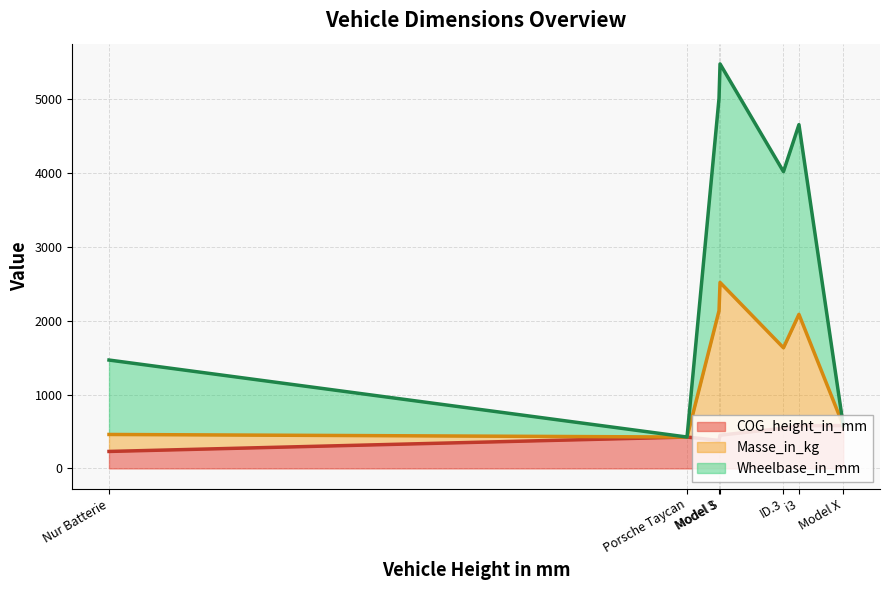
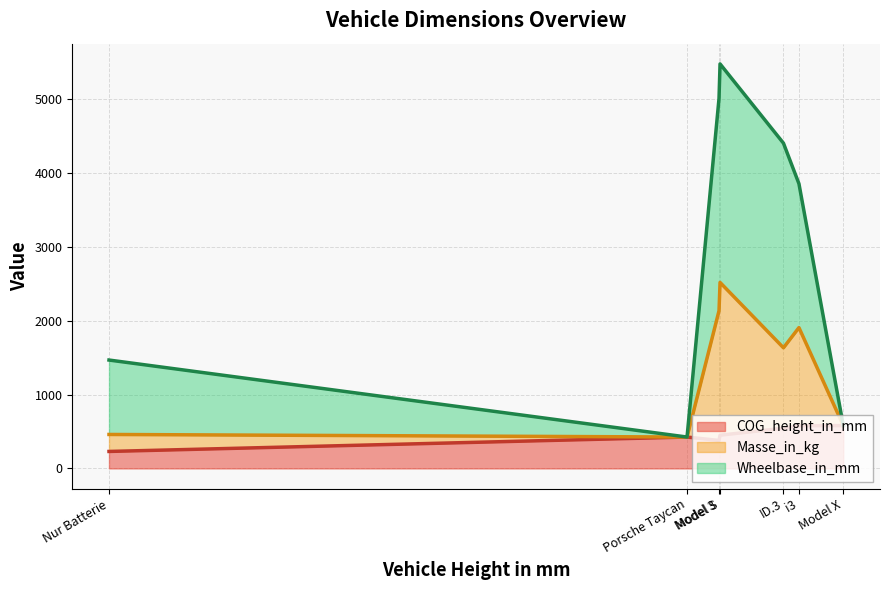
Wheelbase_in_mm, ID.3: 2400 -> 2800
Masse_in_kg, i3: 1500 -> 1300
Wheelbase_in_mm, i3: 2600 -> 1900
